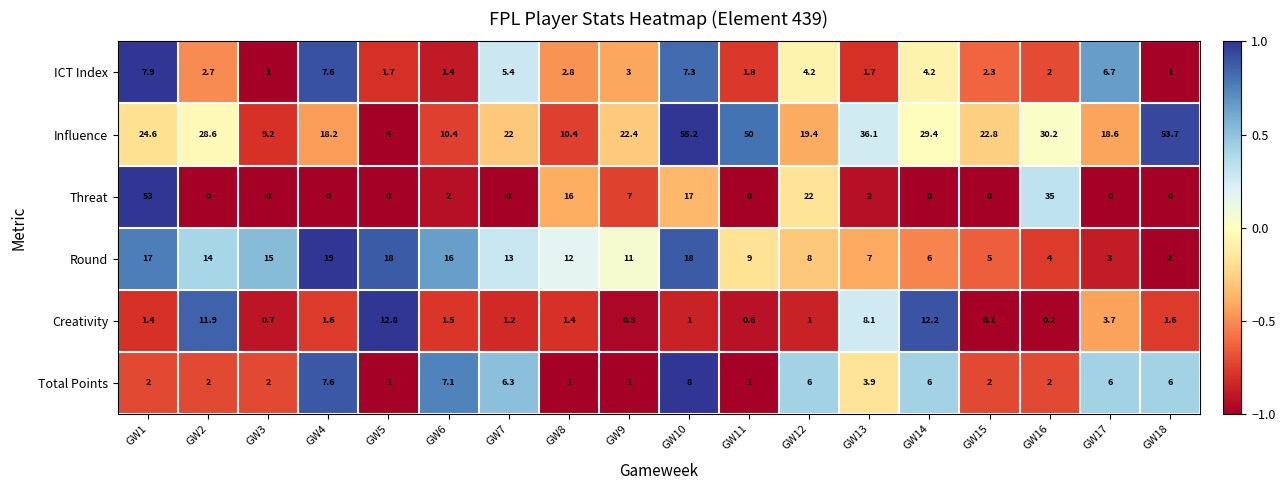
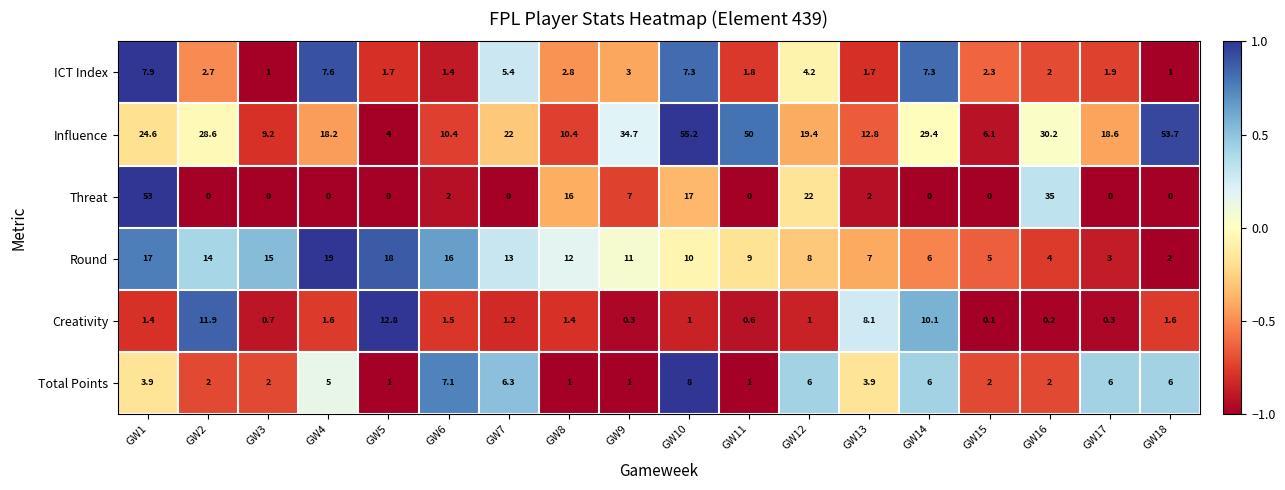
ICT Index, GW14: 4.2 -> 7.3
ICT Index, GW17: 6.7 -> 1.9
Influence, GW9: 22.4 -> 34.7
Influence, GW13: 36.1 -> 12.8
Influence, GW15: 22.8 -> 6.1
Round, GW10: 18 -> 10
Creativity, GW14: 12.2 -> 10.1
Creativity, GW17: 3.7 -> 0.3
Total Points, GW1: 2 -> 3.9
Total Points, GW4: 7.6 -> 5
